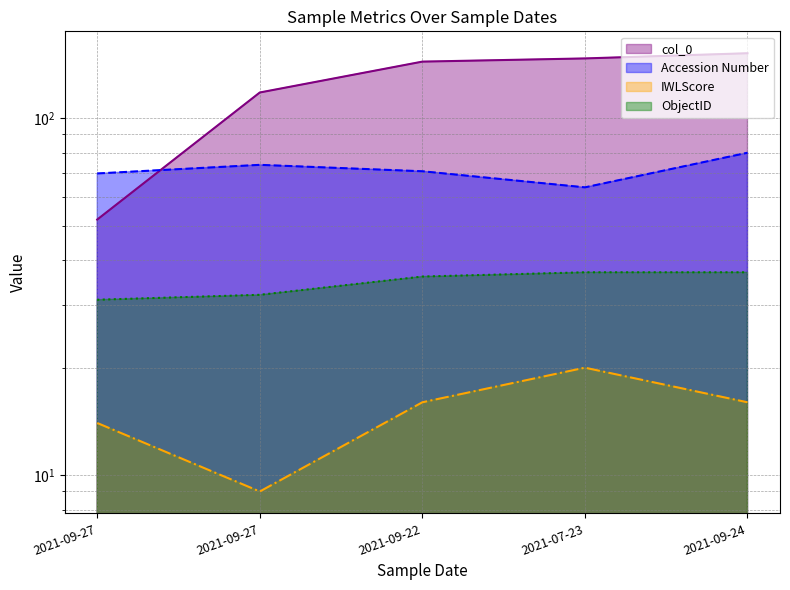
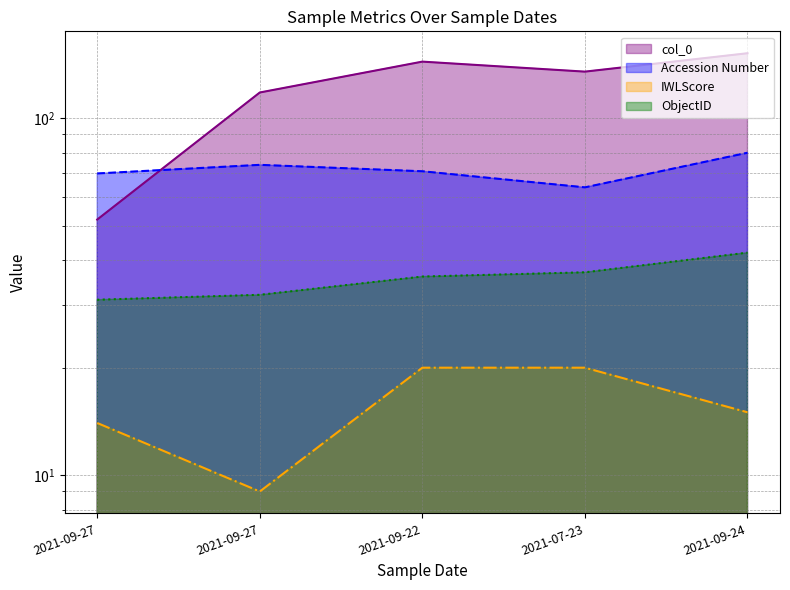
IWLScore, 2021-09-22: 16 -> 20
col_0, 2021-07-23: 147 -> 135
IWLScore, 2021-09-24: 16 -> 15
ObjectID, 2021-09-24: 37 -> 42
